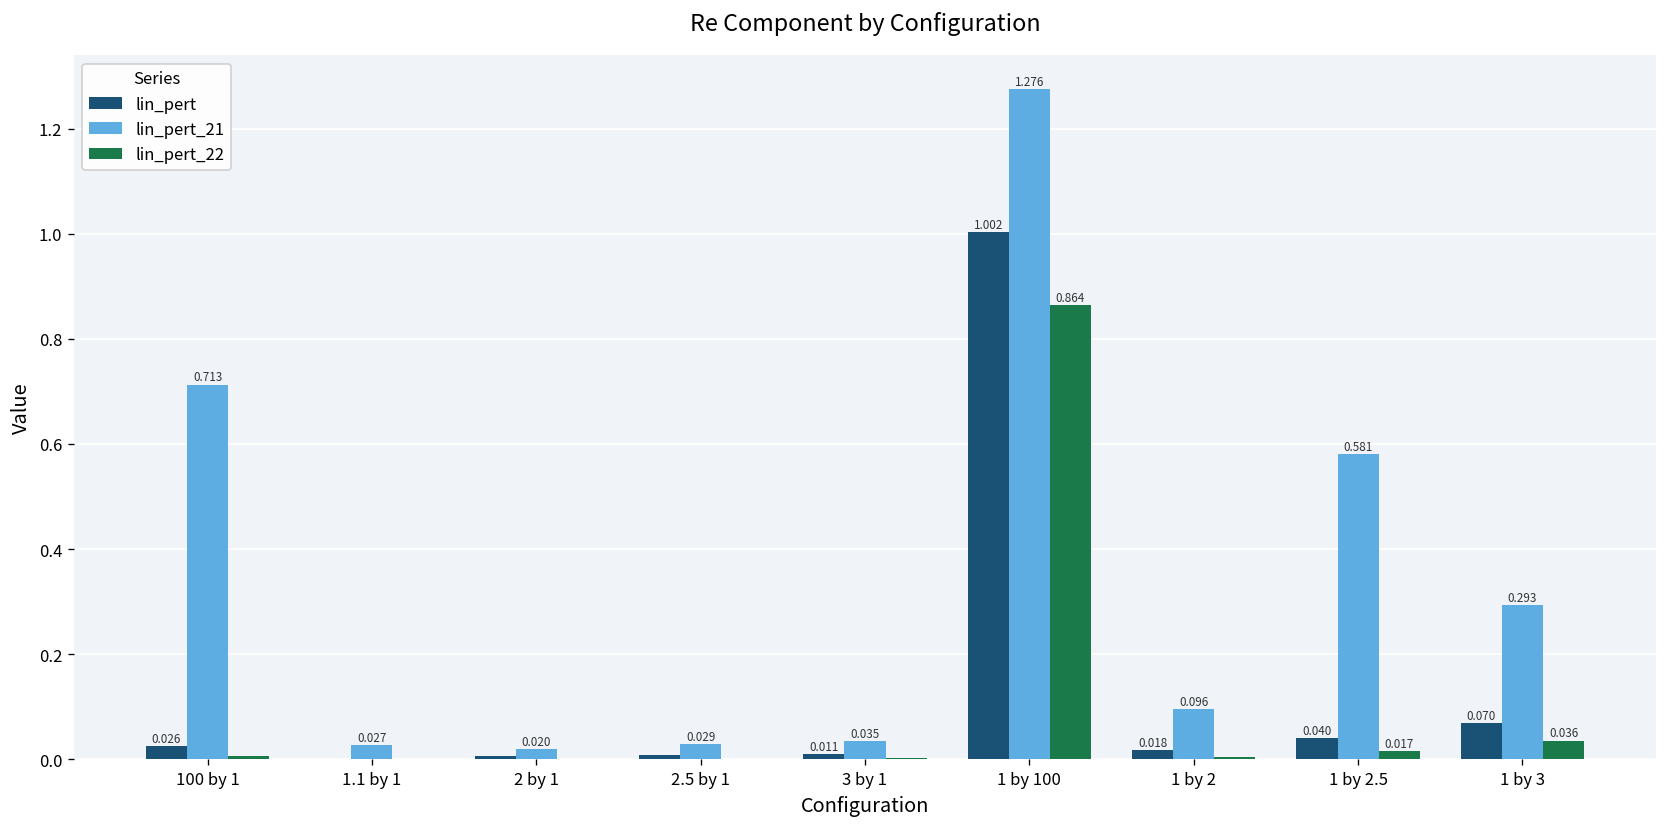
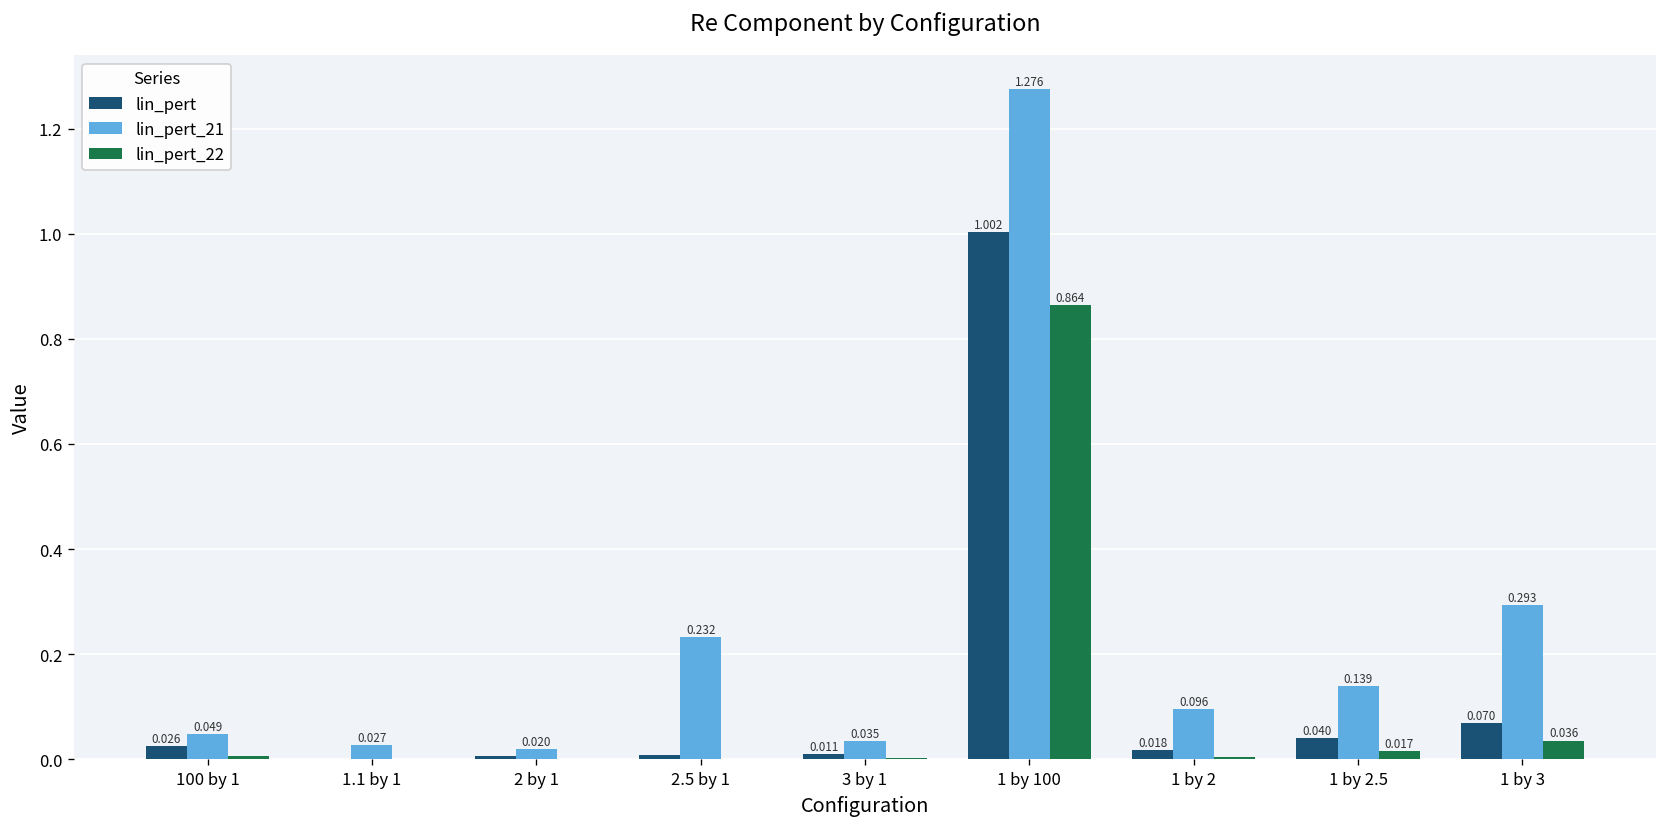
lin_pert_21, 100 by 1: 0.713 -> 0.049
lin_pert_21, 2.5 by 1: 0.029 -> 0.232
lin_pert_21, 1 by 2.5: 0.581 -> 0.139
